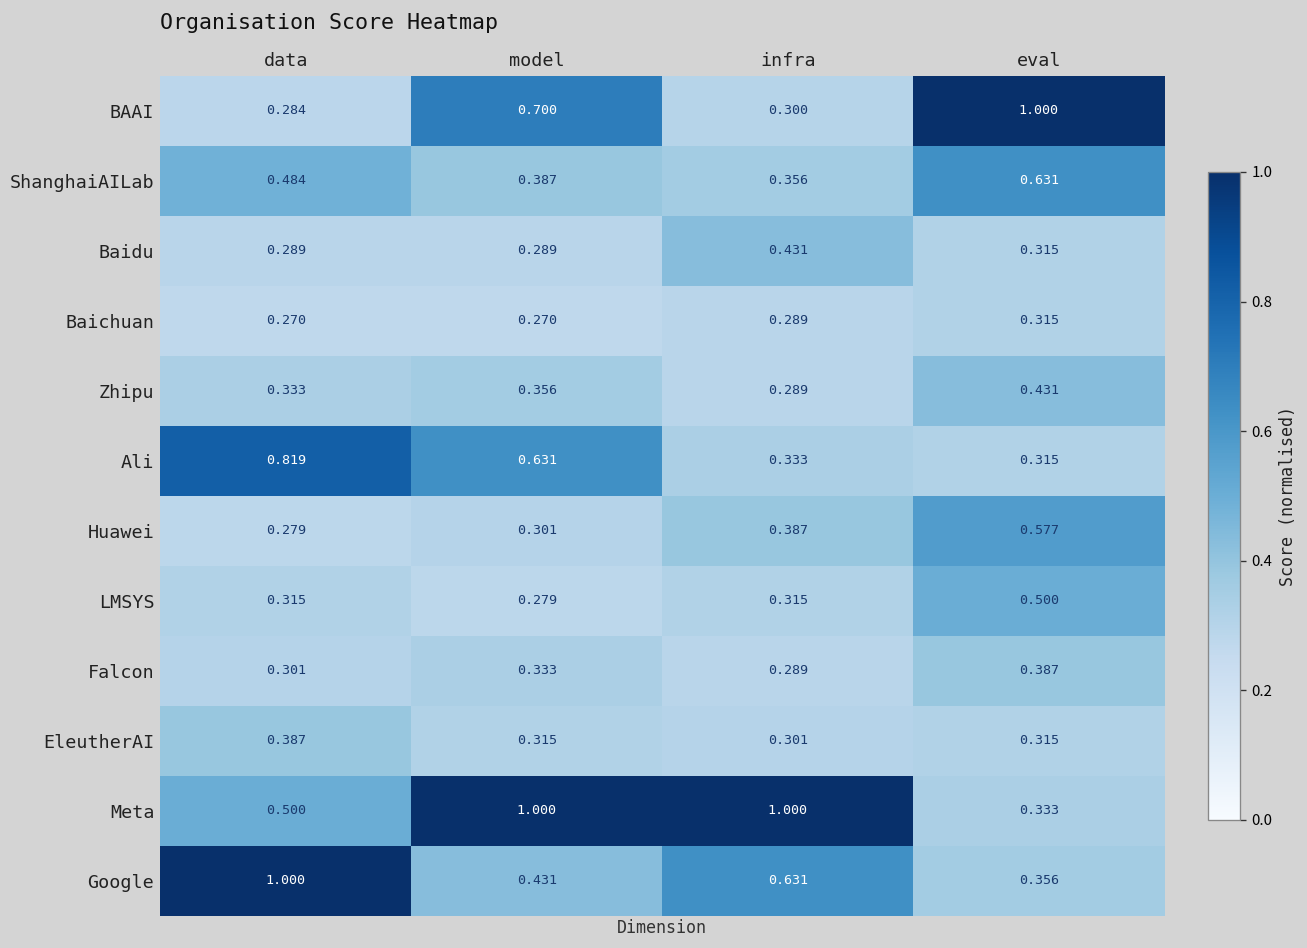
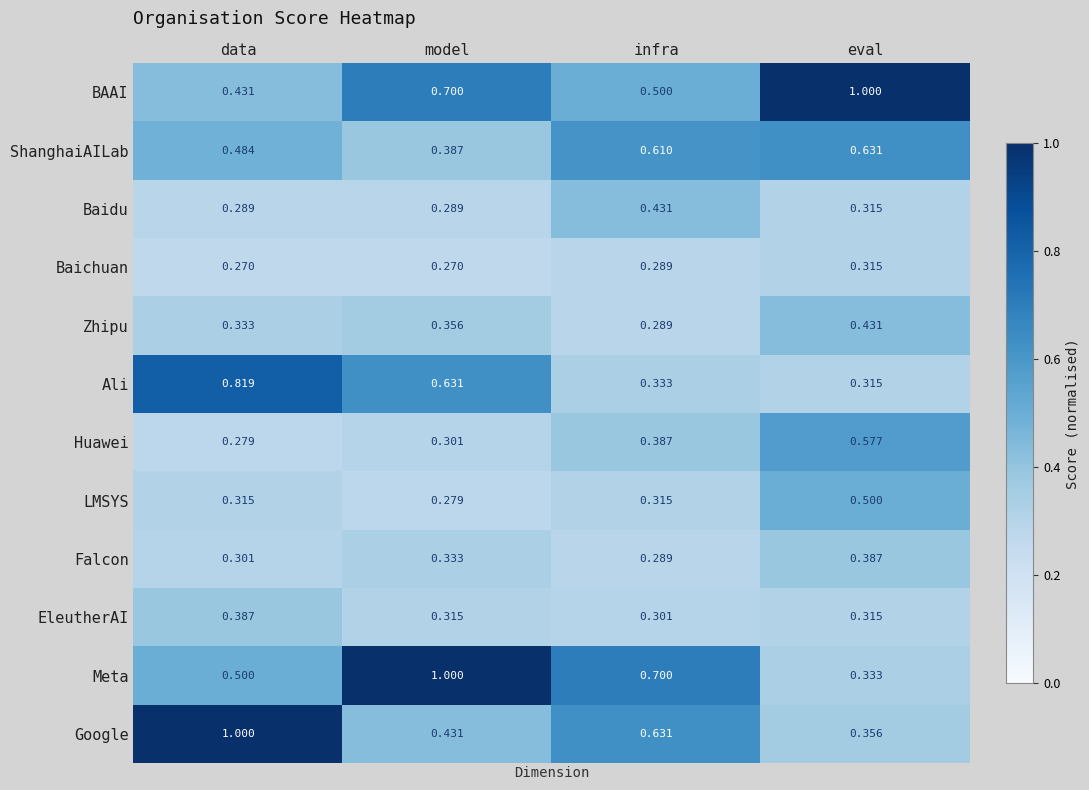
BAAI, data: 0.284 -> 0.431
BAAI, infra: 0.300 -> 0.500
ShanghaiAILab, infra: 0.356 -> 0.610
Meta, infra: 1.000 -> 0.700
